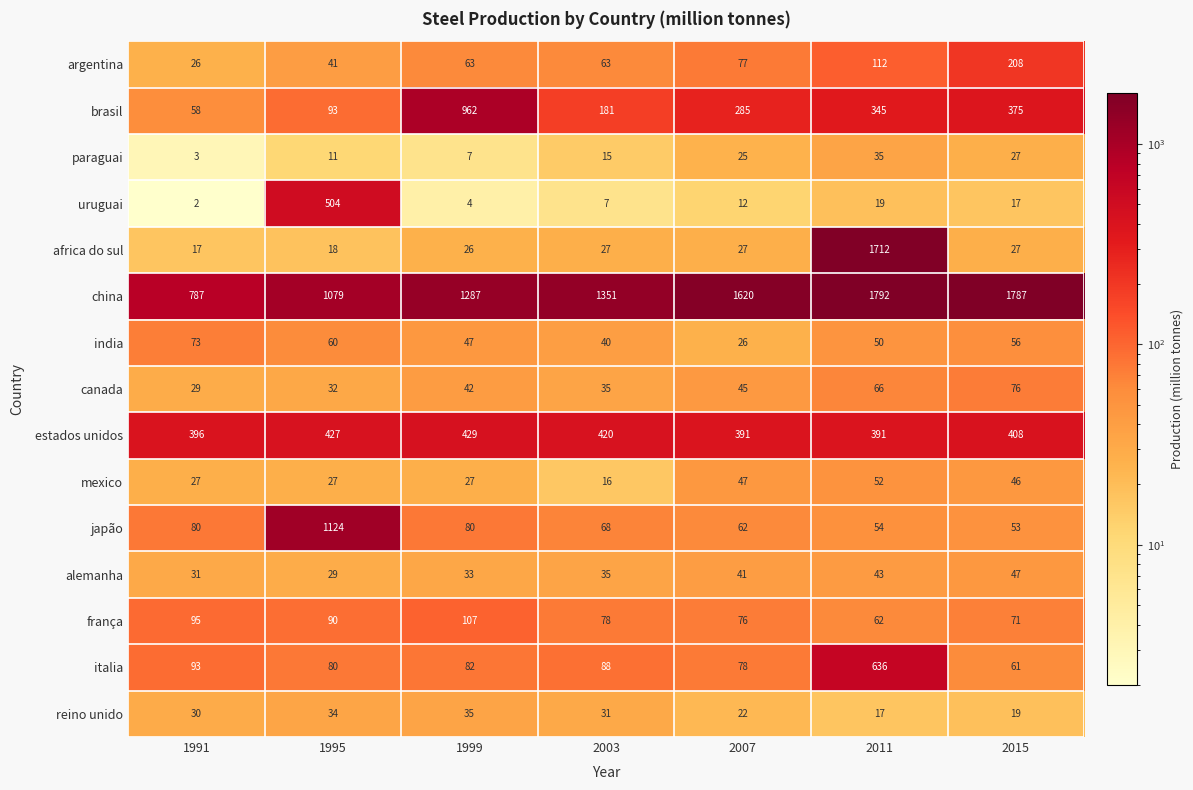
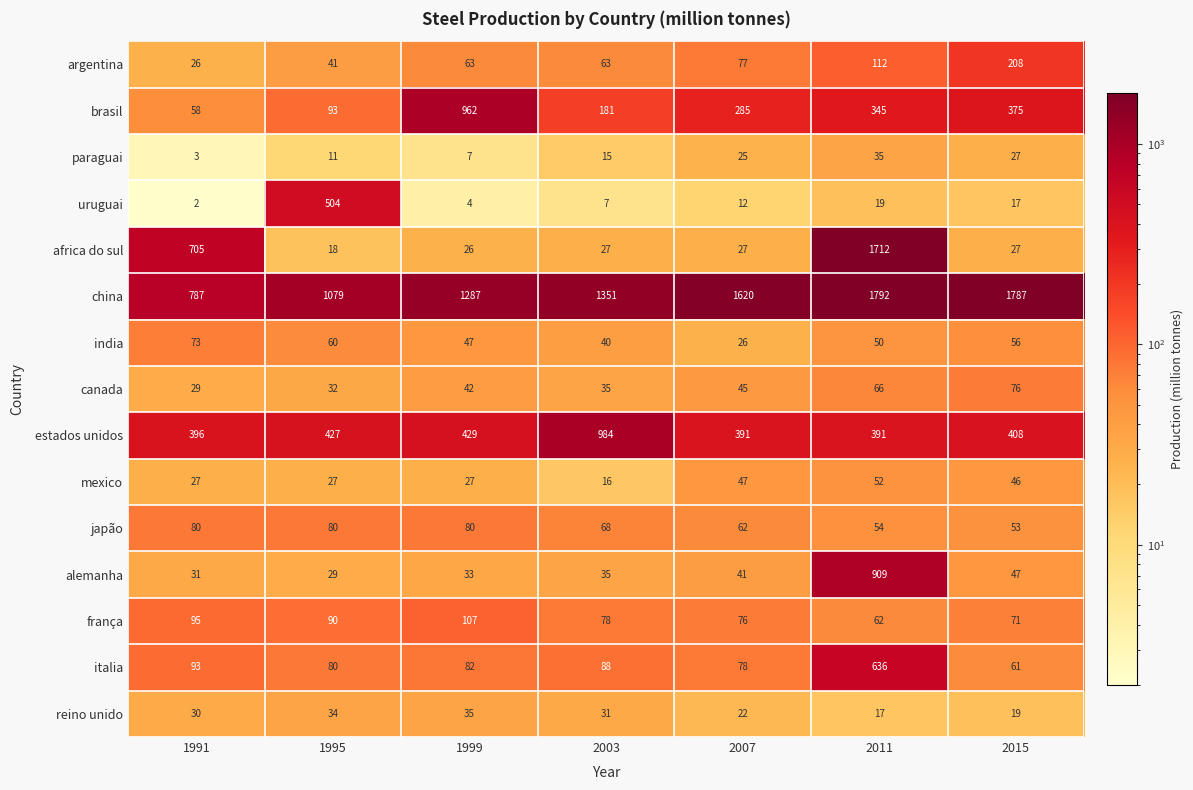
africa do sul, 1991: 17 -> 705
estados unidos, 2003: 420 -> 984
japão, 1995: 1124 -> 80
alemanha, 2011: 43 -> 909
